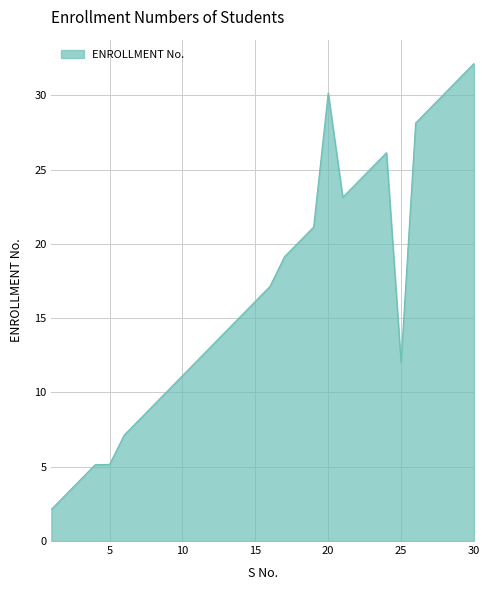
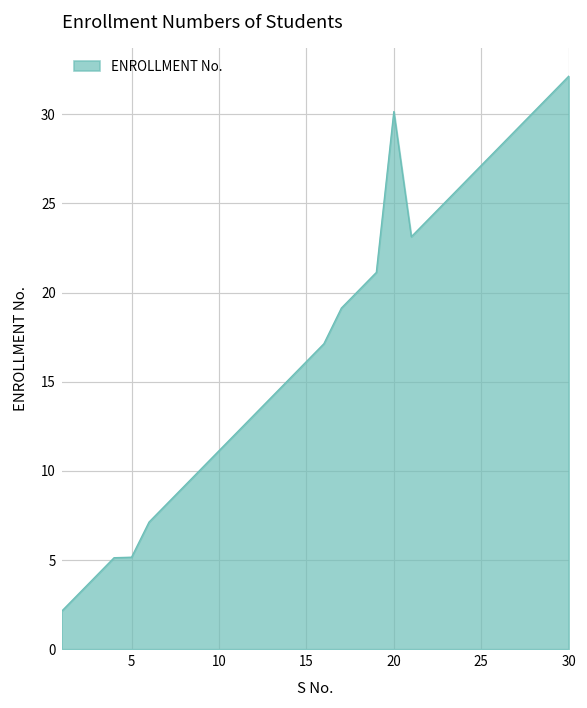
25: 12.0 -> 27.1
